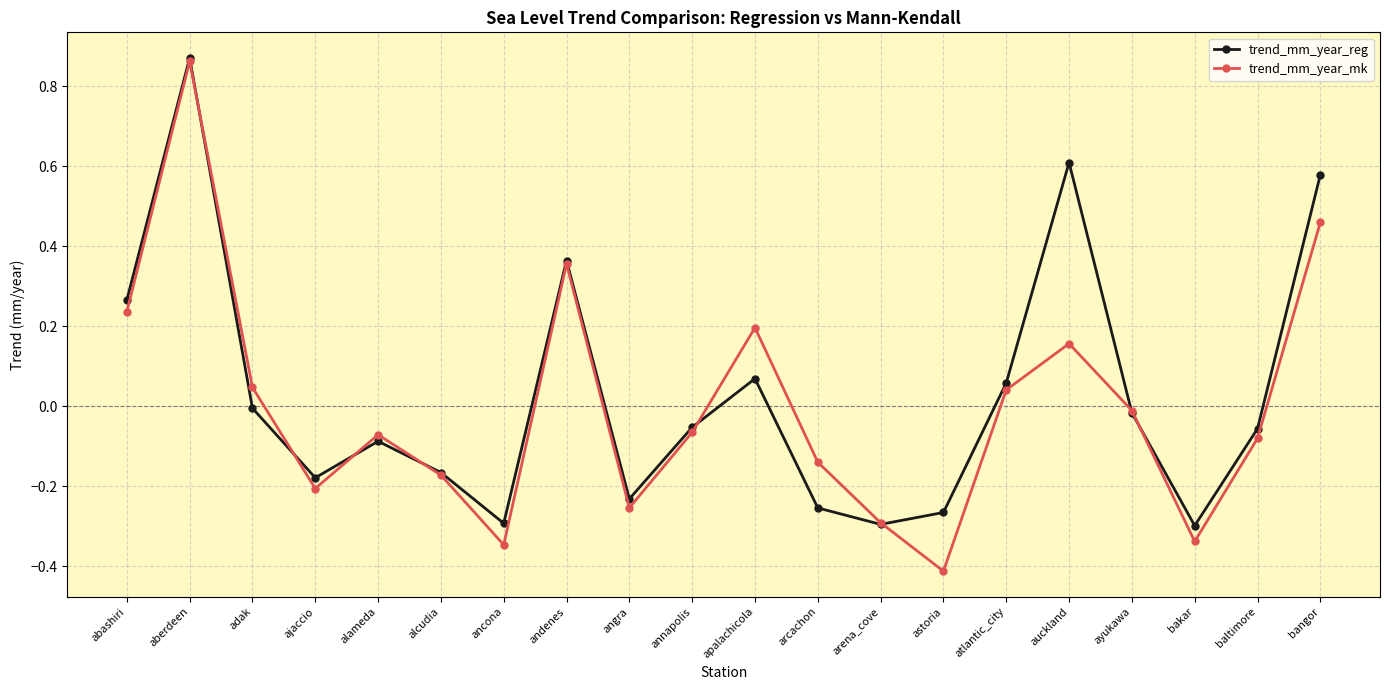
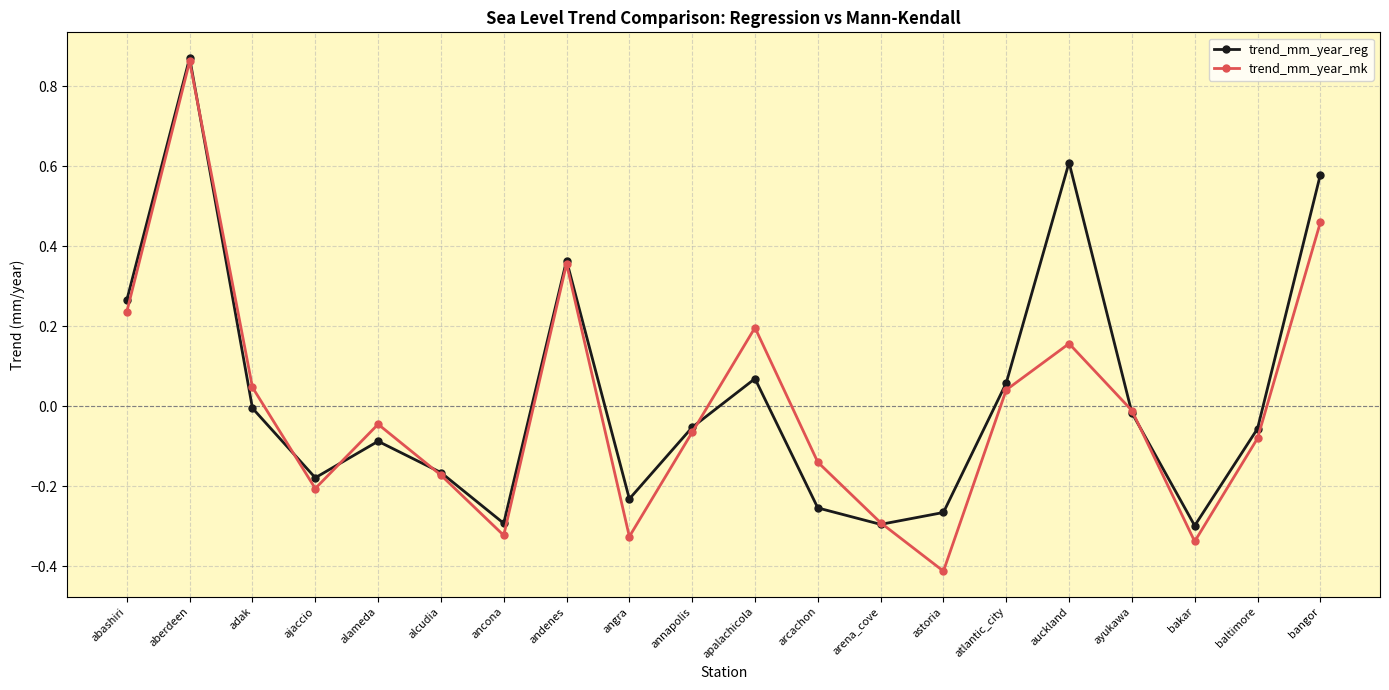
trend_mm_year_mk, alameda: -0.07 -> -0.04
trend_mm_year_mk, ancona: -0.35 -> -0.32
trend_mm_year_mk, angra: -0.25 -> -0.33
